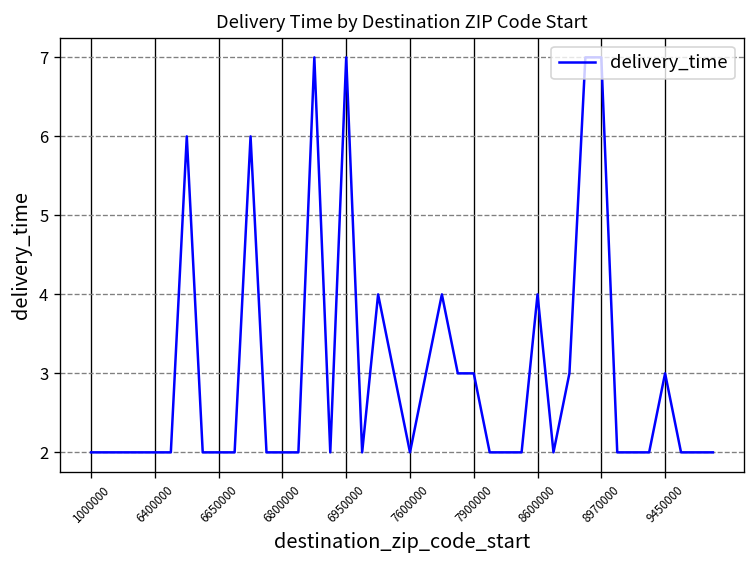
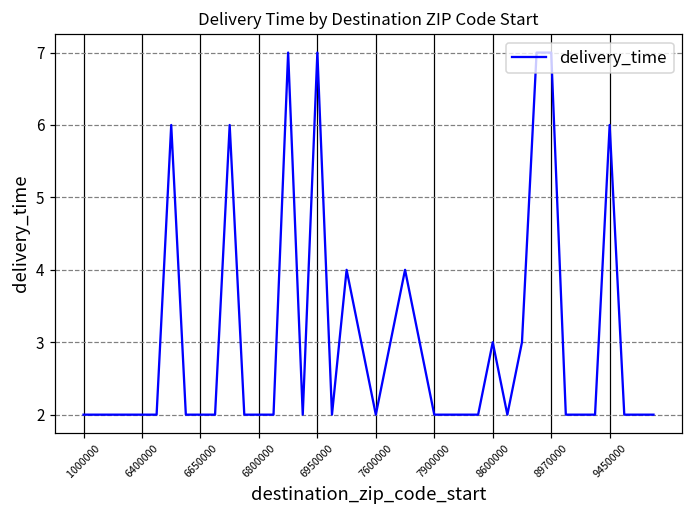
7900000: 3 -> 2
8600000: 4 -> 3
9450000: 3 -> 6
